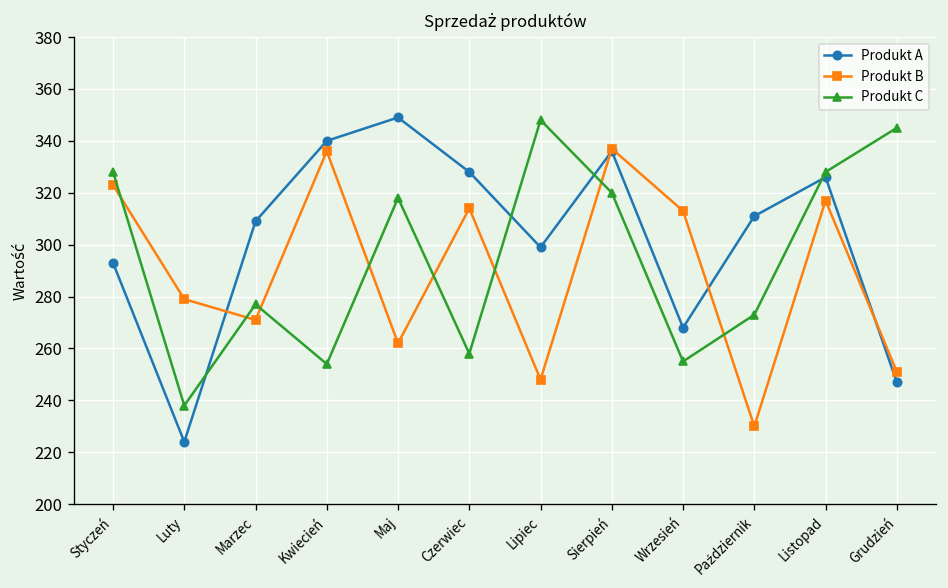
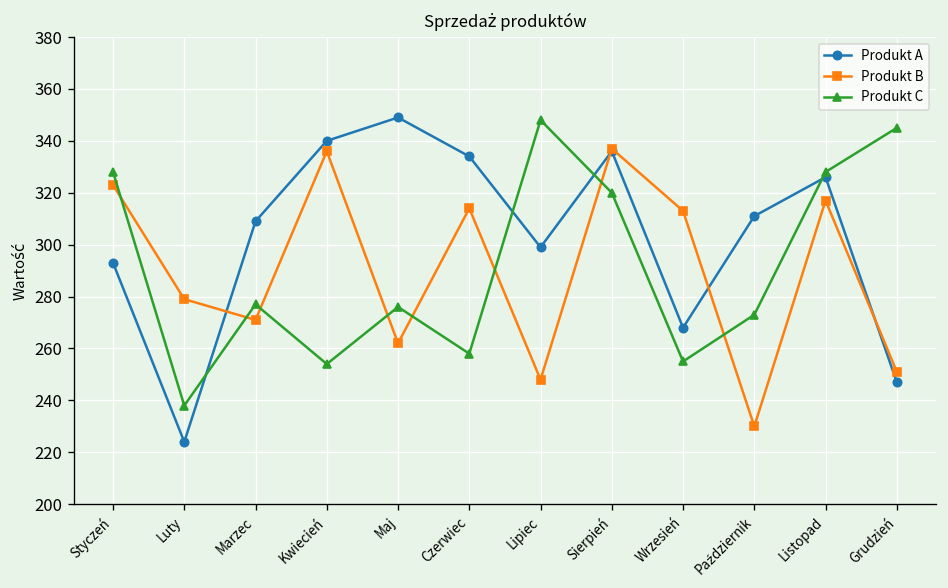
Produkt C, Maj: 318 -> 276
Produkt A, Czerwiec: 328 -> 334
